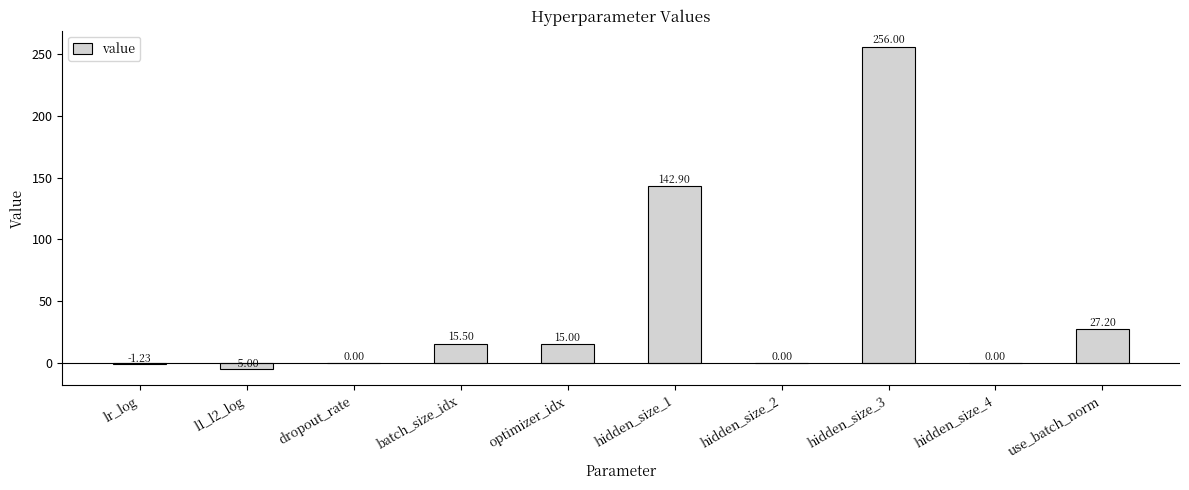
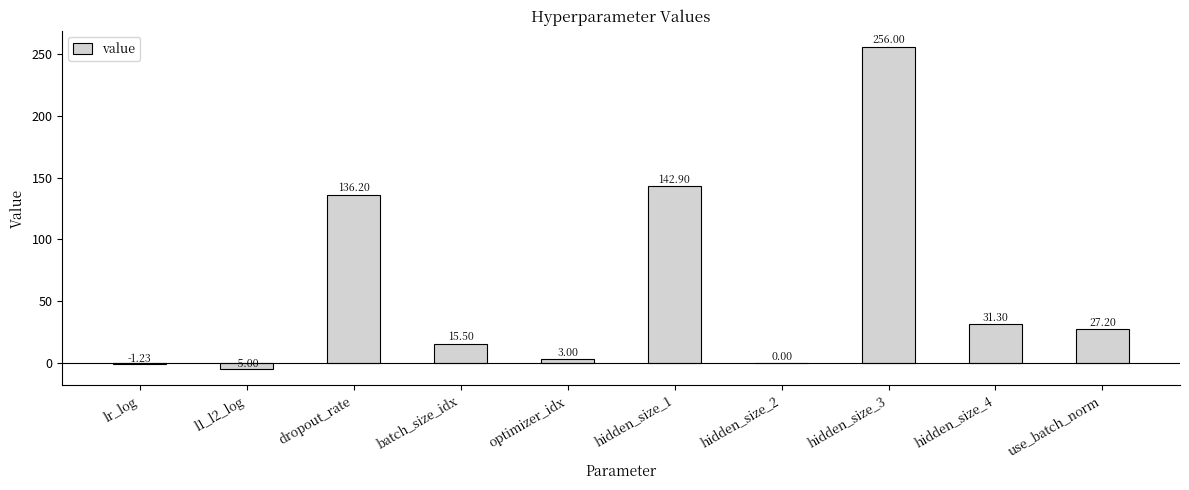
dropout_rate: 0.00 -> 136.20
optimizer_idx: 15.00 -> 3.00
hidden_size_4: 0.00 -> 31.30
